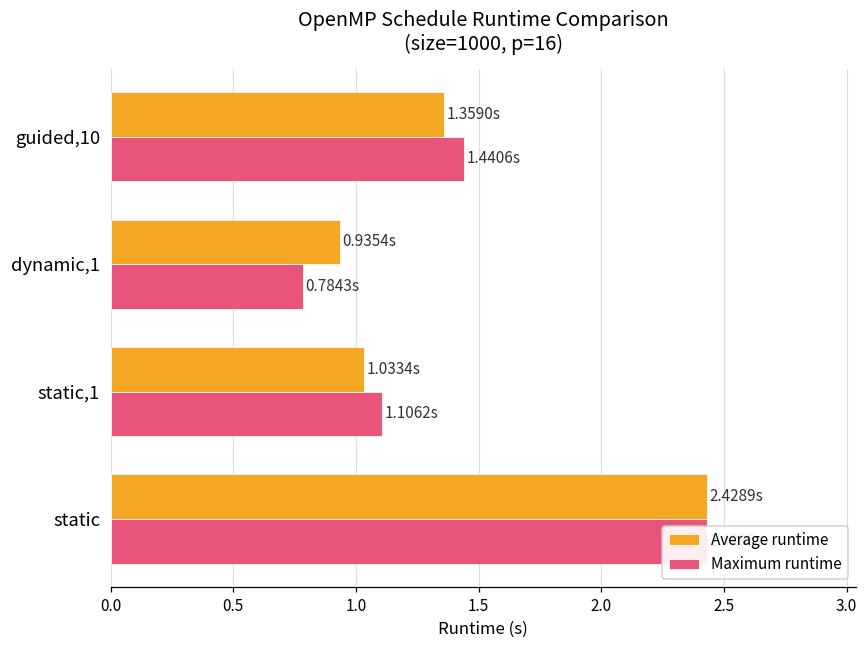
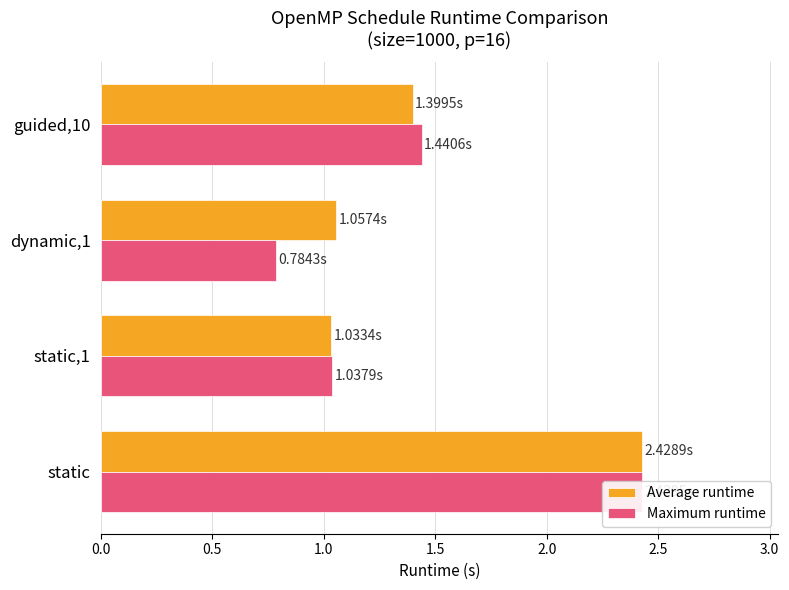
Average runtime, guided,10: 1.3590s -> 1.3995s
Average runtime, dynamic,1: 0.9354s -> 1.0574s
Maximum runtime, static,1: 1.1062s -> 1.0379s
